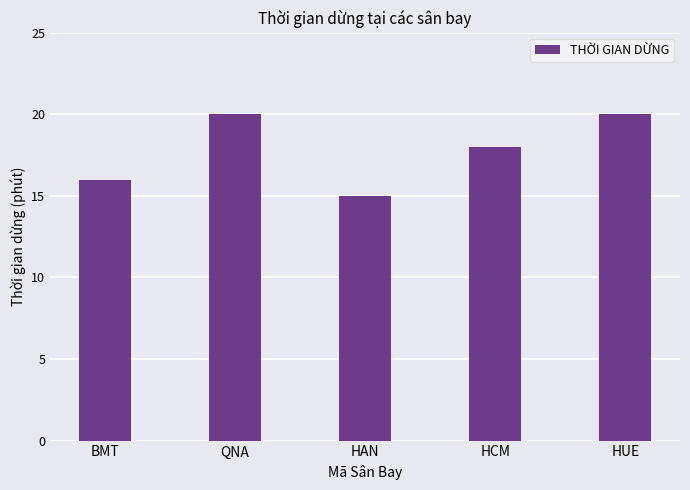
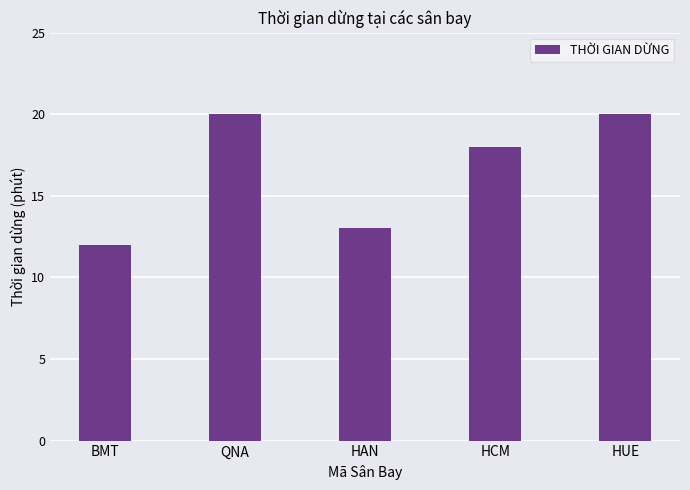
BMT: 16 -> 12
HAN: 15 -> 13
